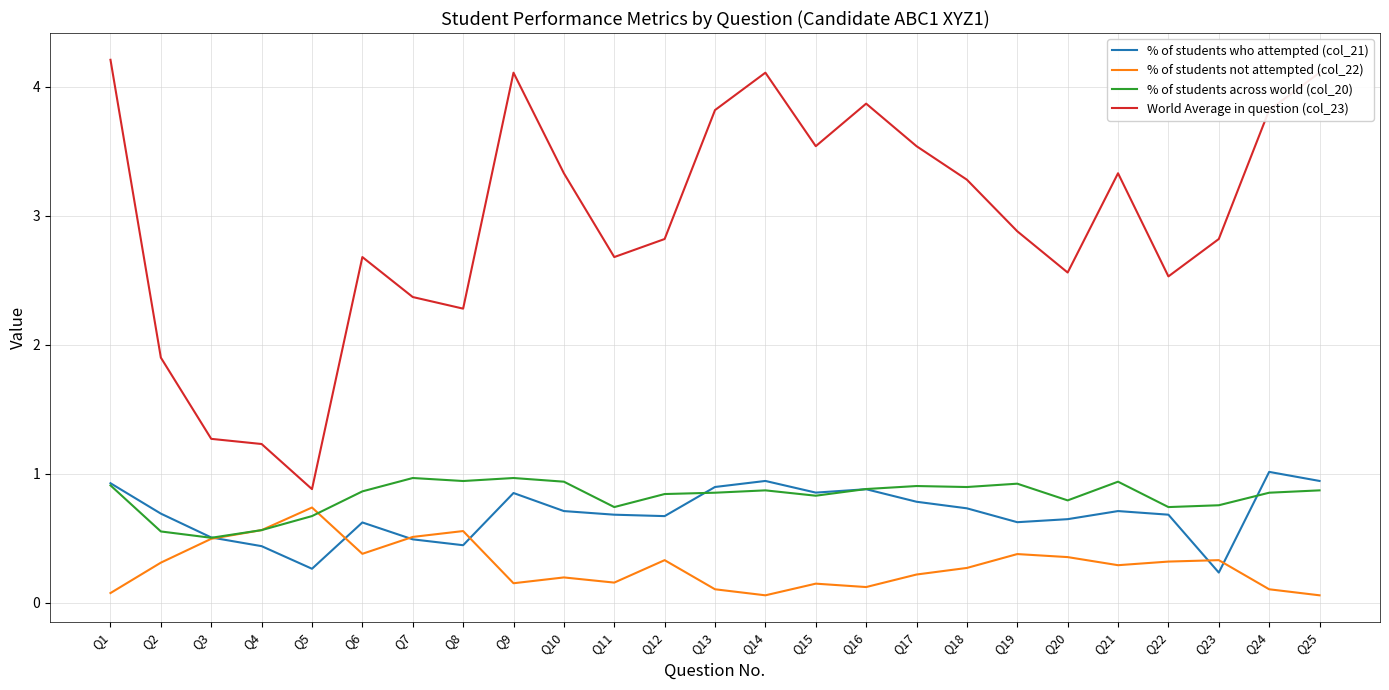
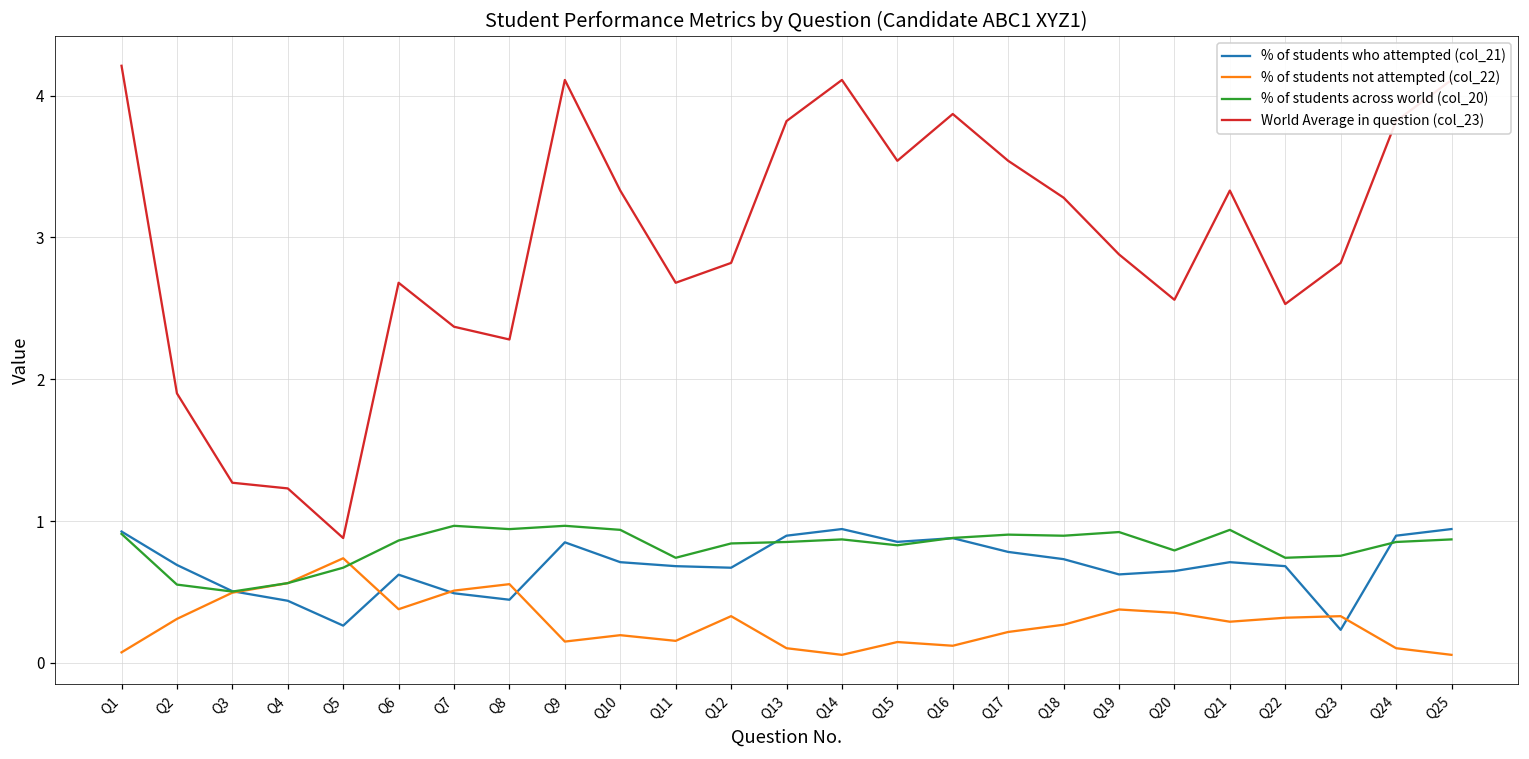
% of students who attempted (col_21), Q24: 1.01 -> 0.90
